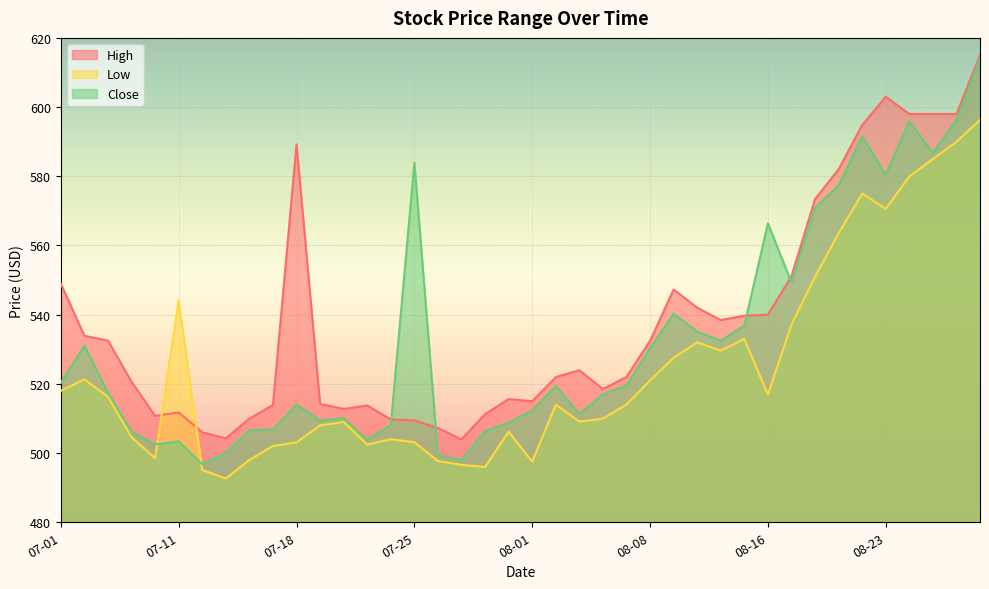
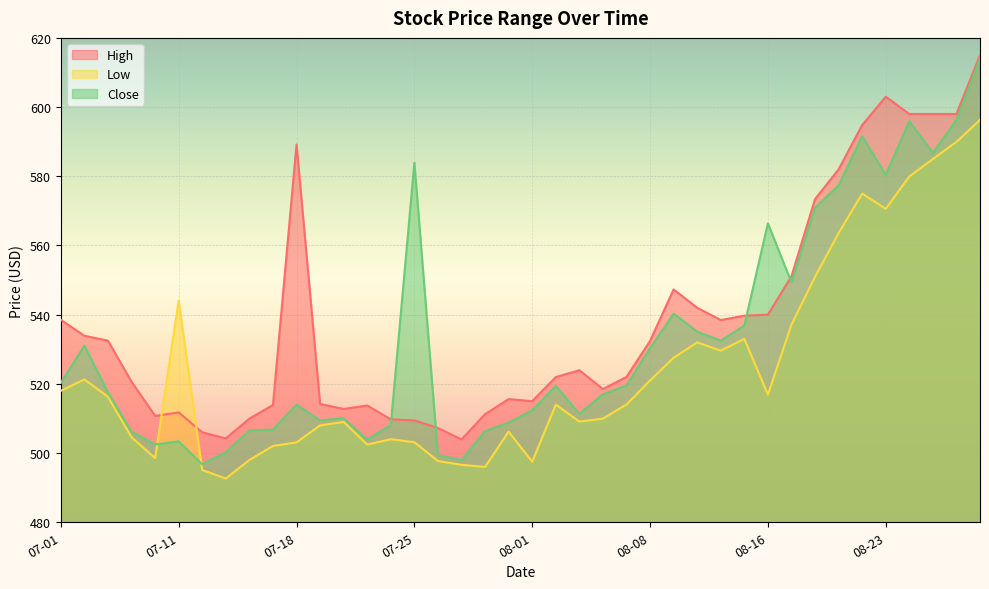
High, 07-01: 549 -> 539
